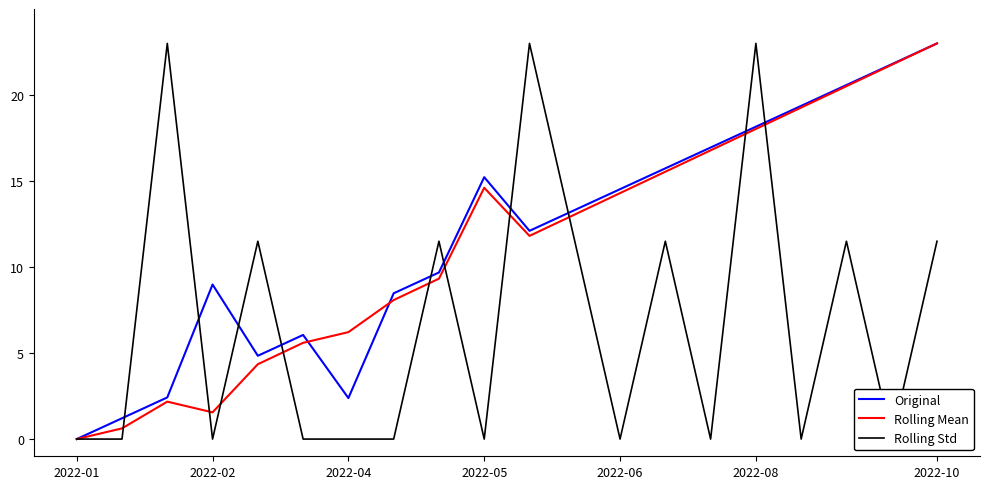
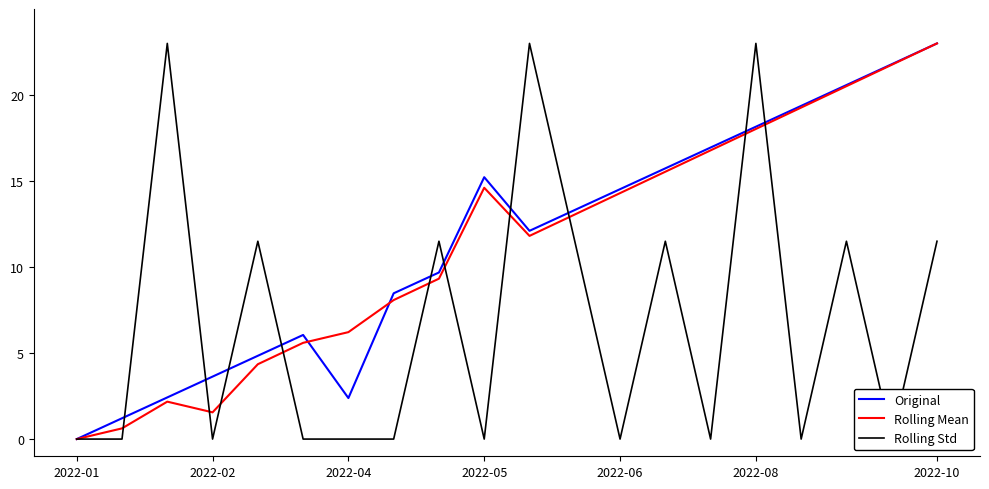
Original, 2022-02: 9.0 -> 3.6
